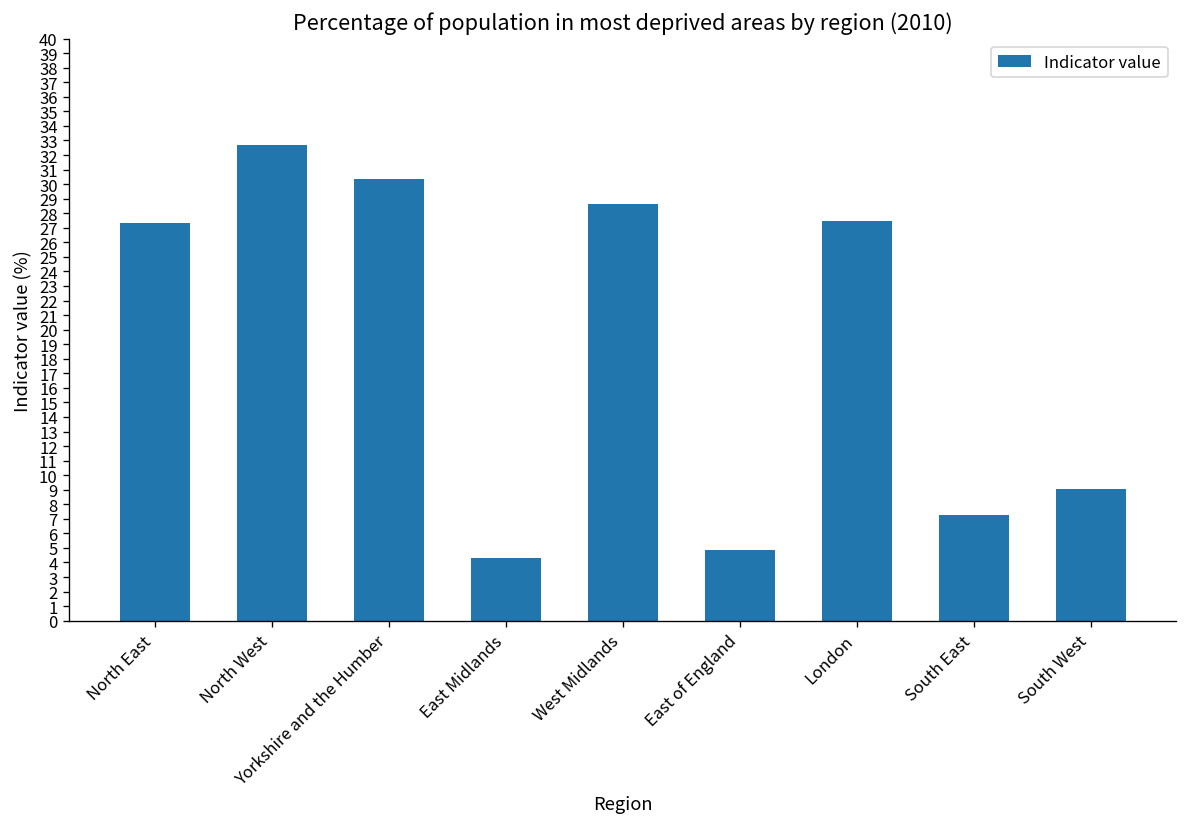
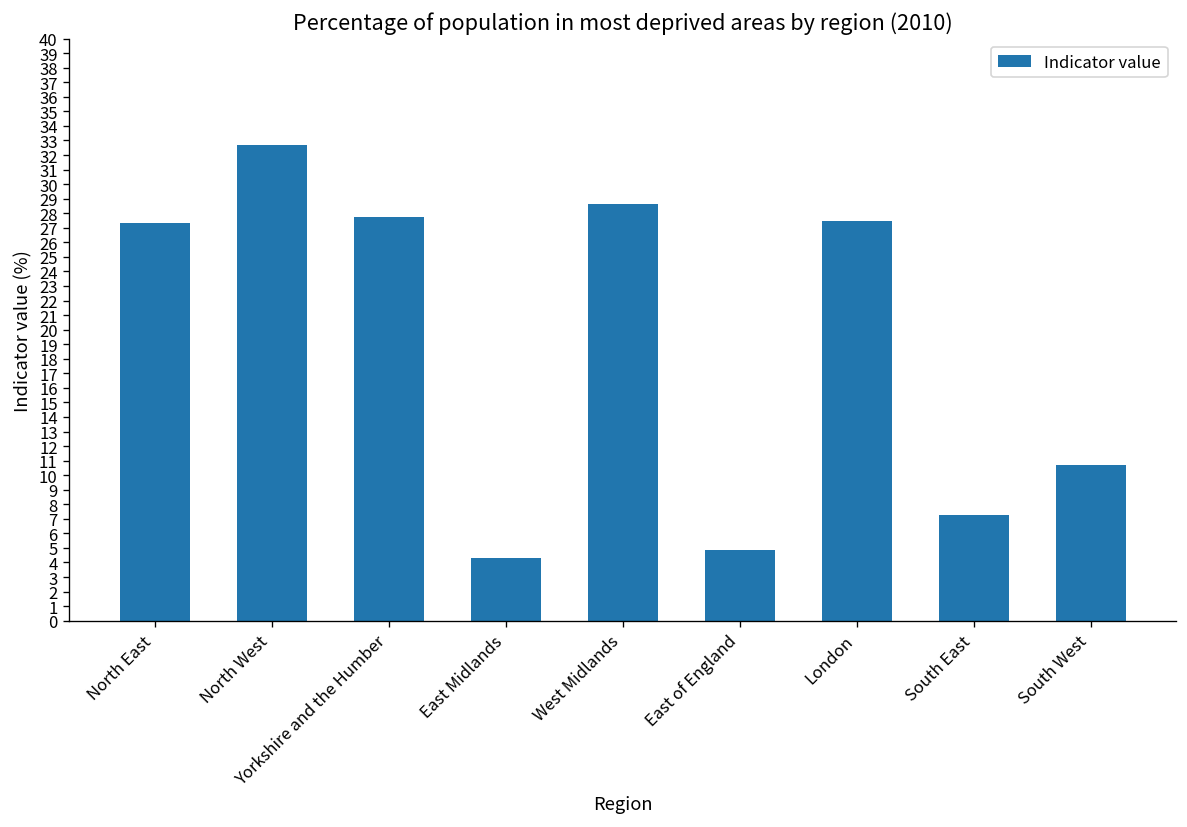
Yorkshire and the Humber: 30.3 -> 27.7
South West: 9.0 -> 10.7
